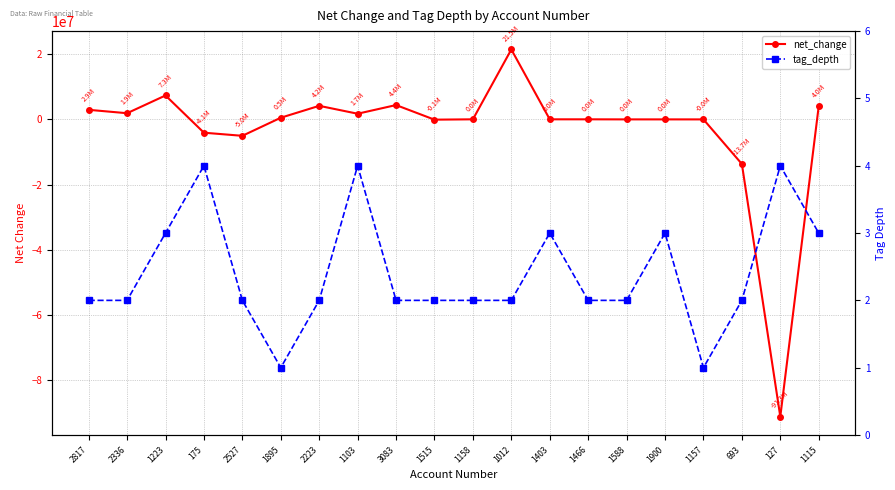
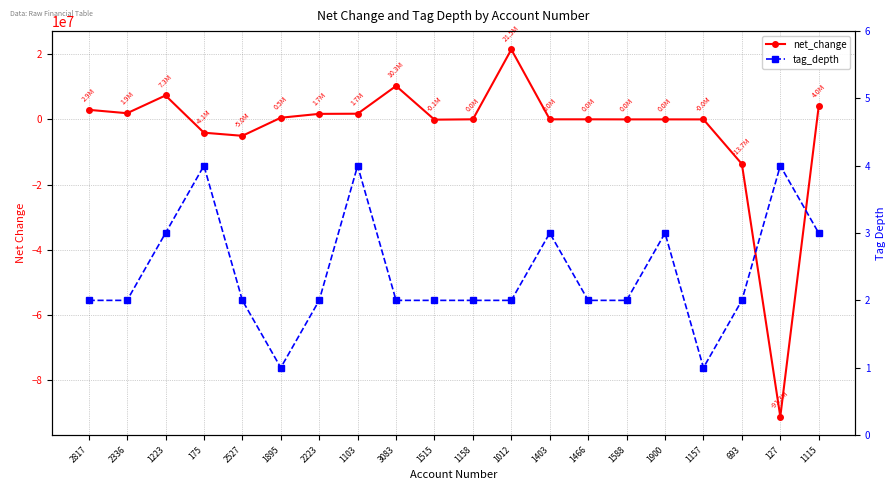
net_change, 2223: 4.2M -> 1.7M
net_change, 3083: 4.4M -> 10.3M
